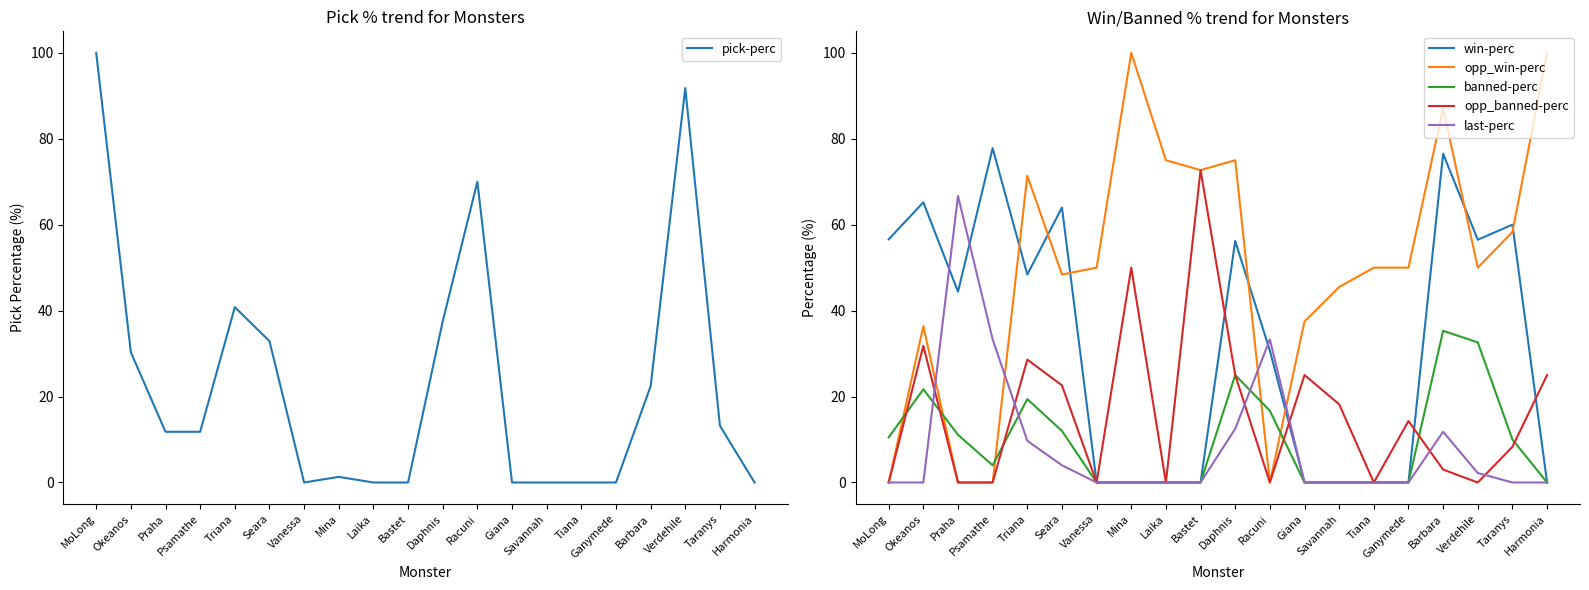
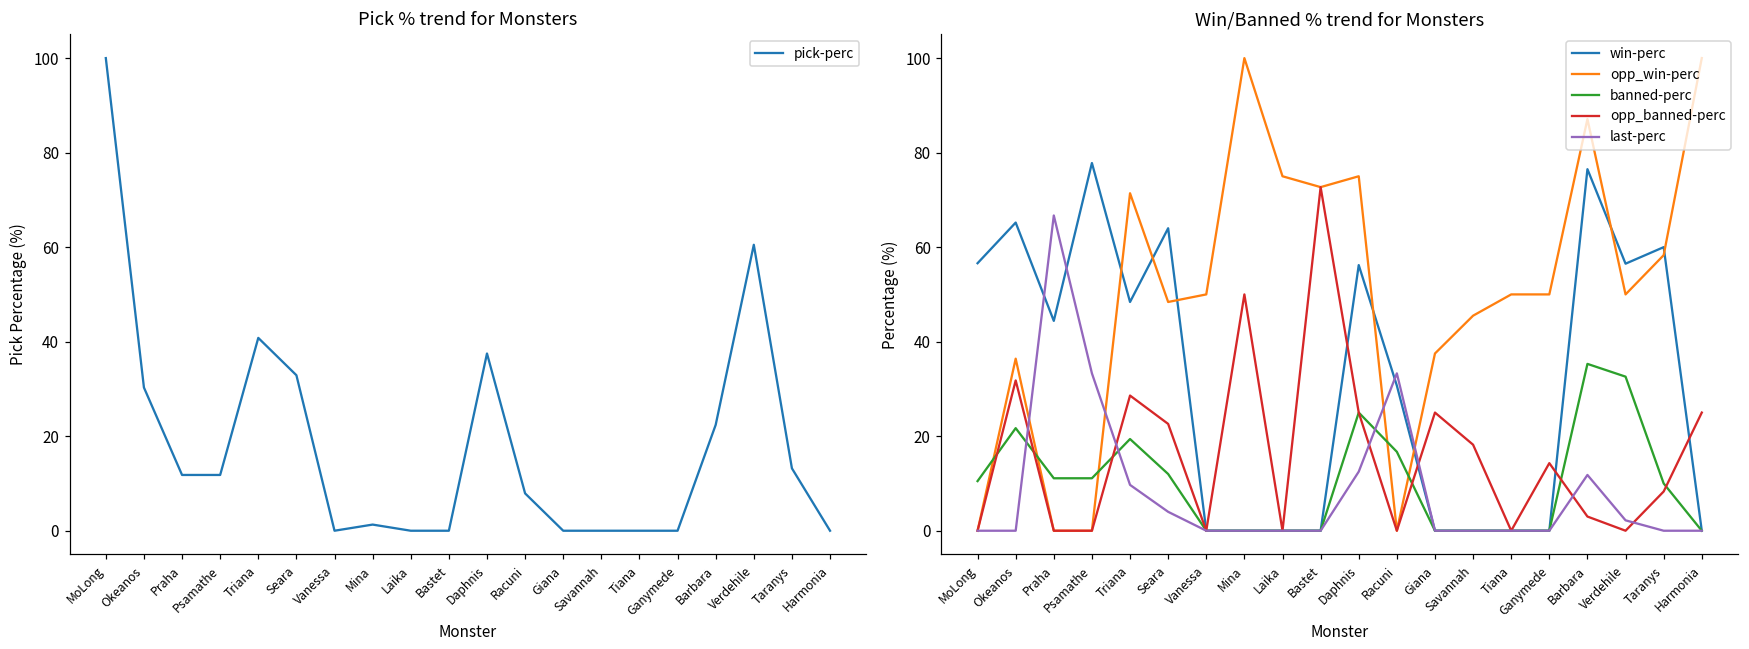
Pick % trend for Monsters, Racuni: 70 -> 8
Pick % trend for Monsters, Verdehile: 92 -> 61
Win/Banned % trend for Monsters, banned-perc, Psamathe: 4 -> 11
